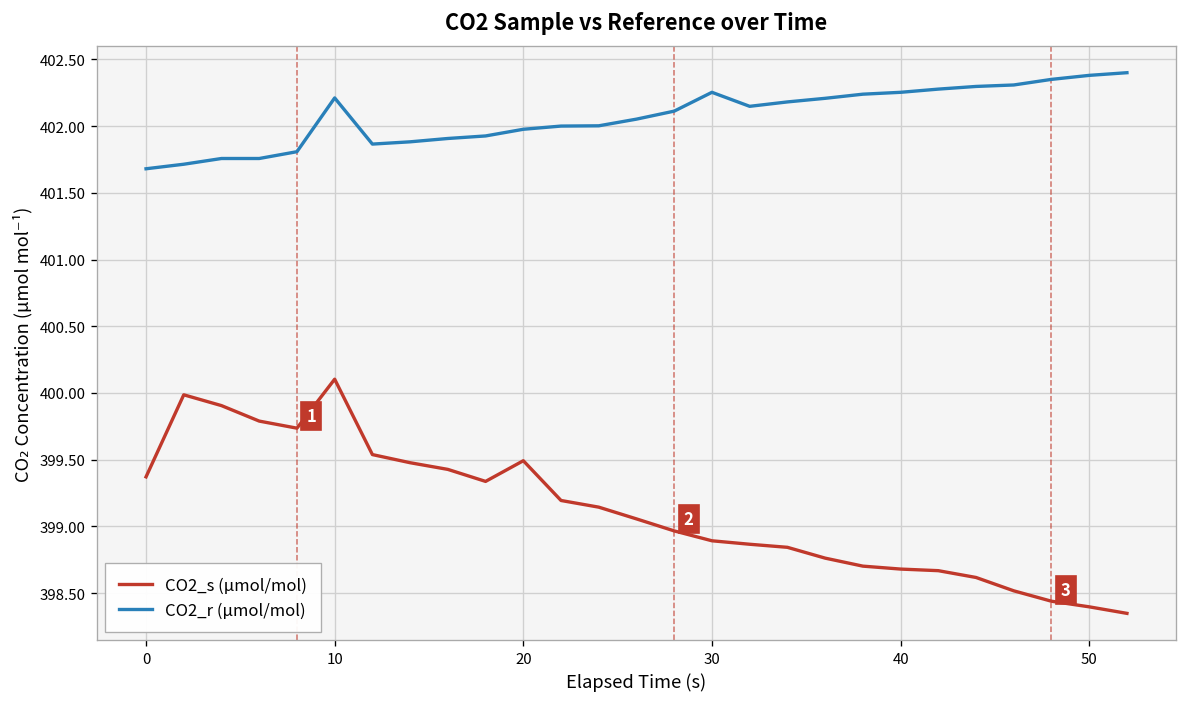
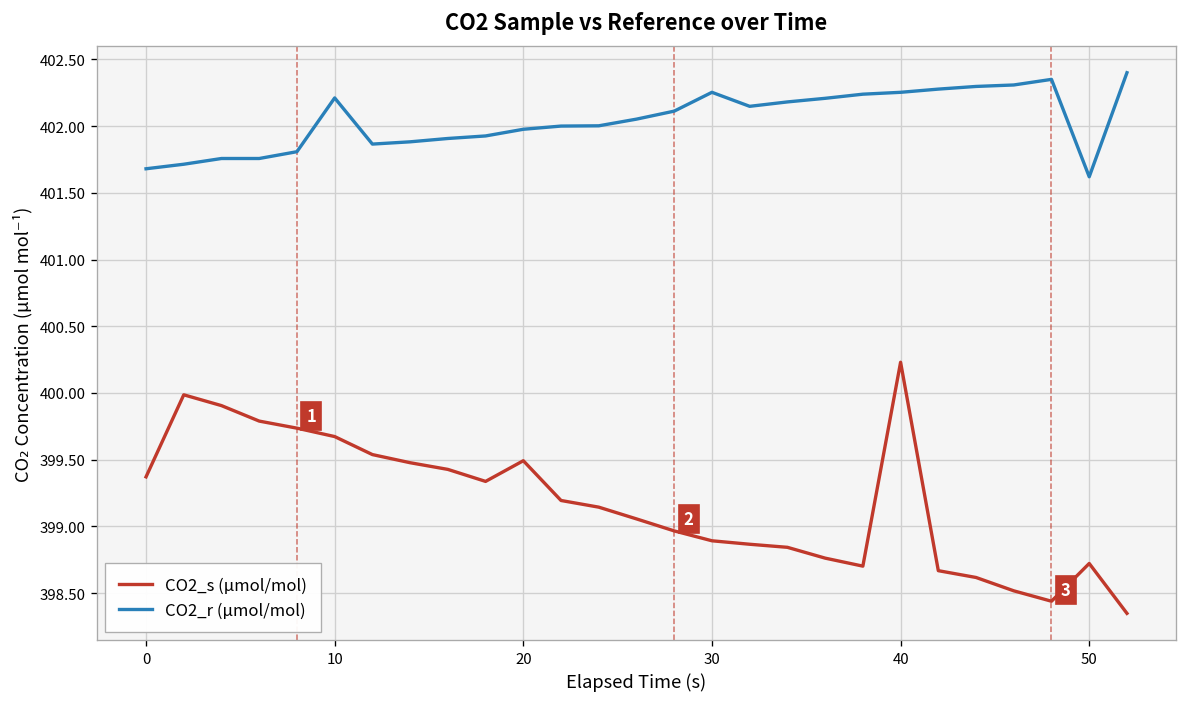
CO2_s (µmol/mol), 10: 400.10 -> 399.67
CO2_s (µmol/mol), 40: 398.68 -> 400.23
CO2_s (µmol/mol), 50: 398.40 -> 398.72
CO2_r (µmol/mol), 50: 402.38 -> 401.62
